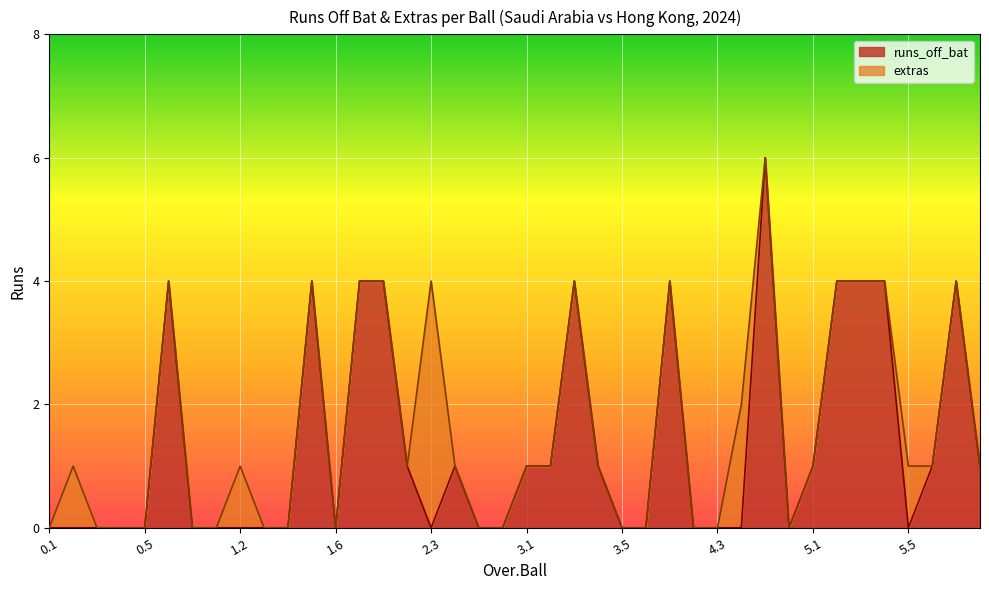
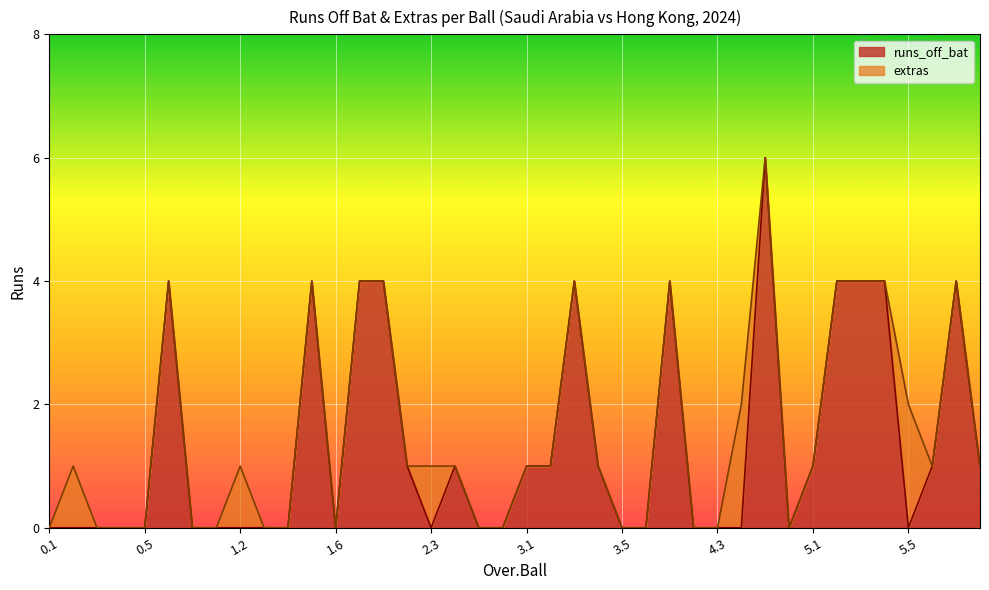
extras, 2.3: 4 -> 1
extras, 5.5: 1 -> 2
